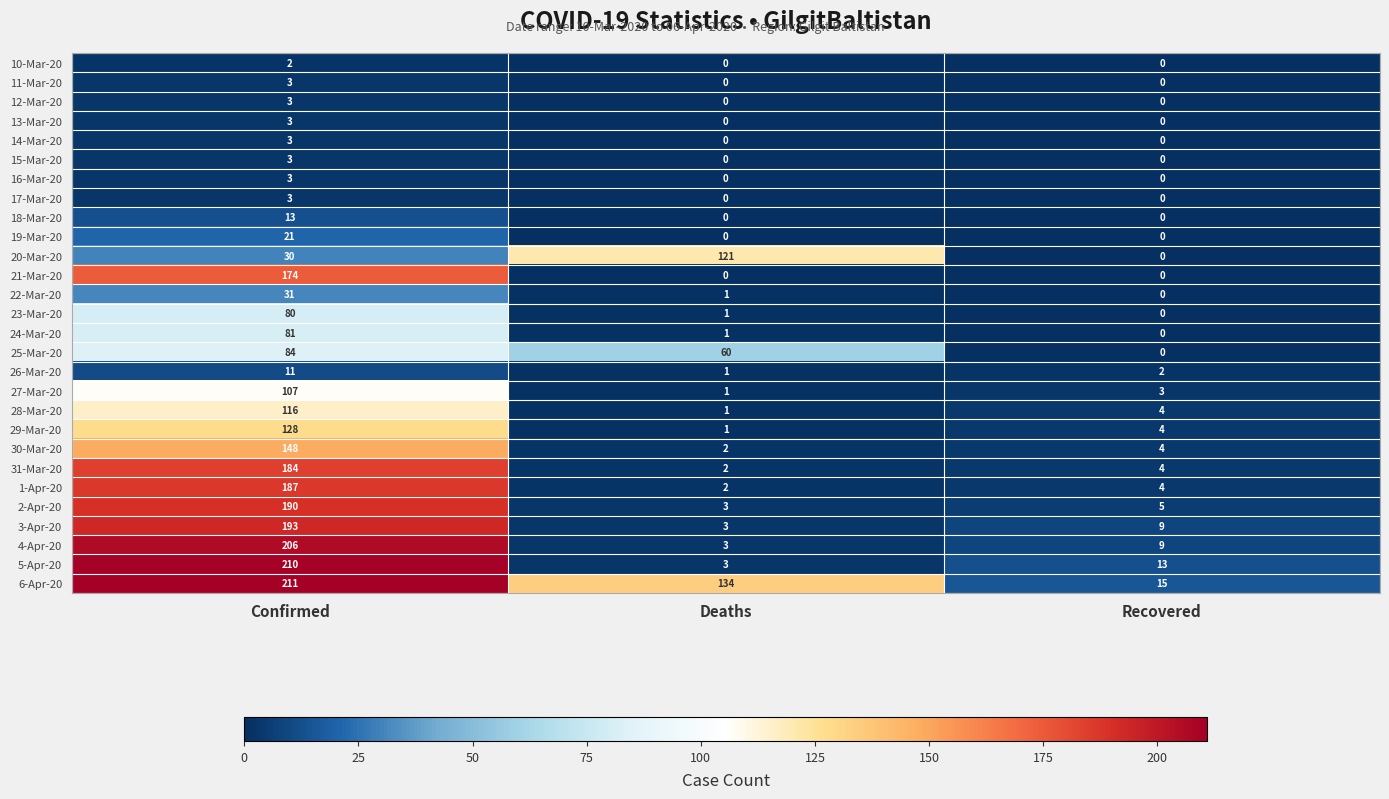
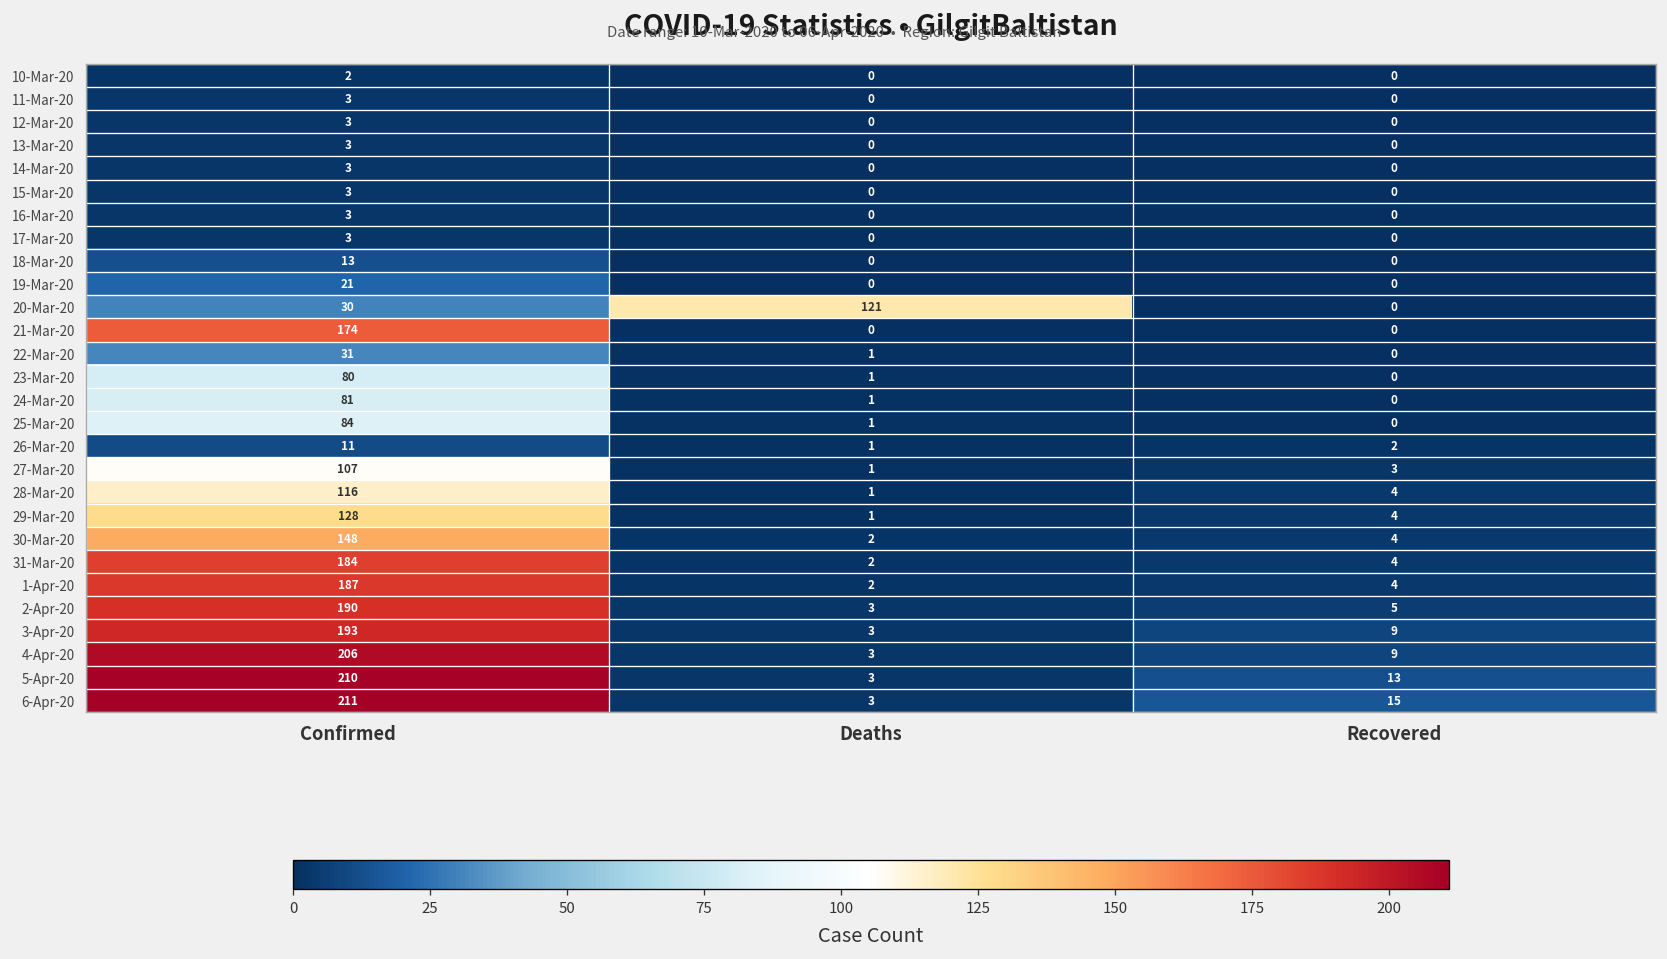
25-Mar-20, Deaths: 60 -> 1
6-Apr-20, Deaths: 134 -> 3
